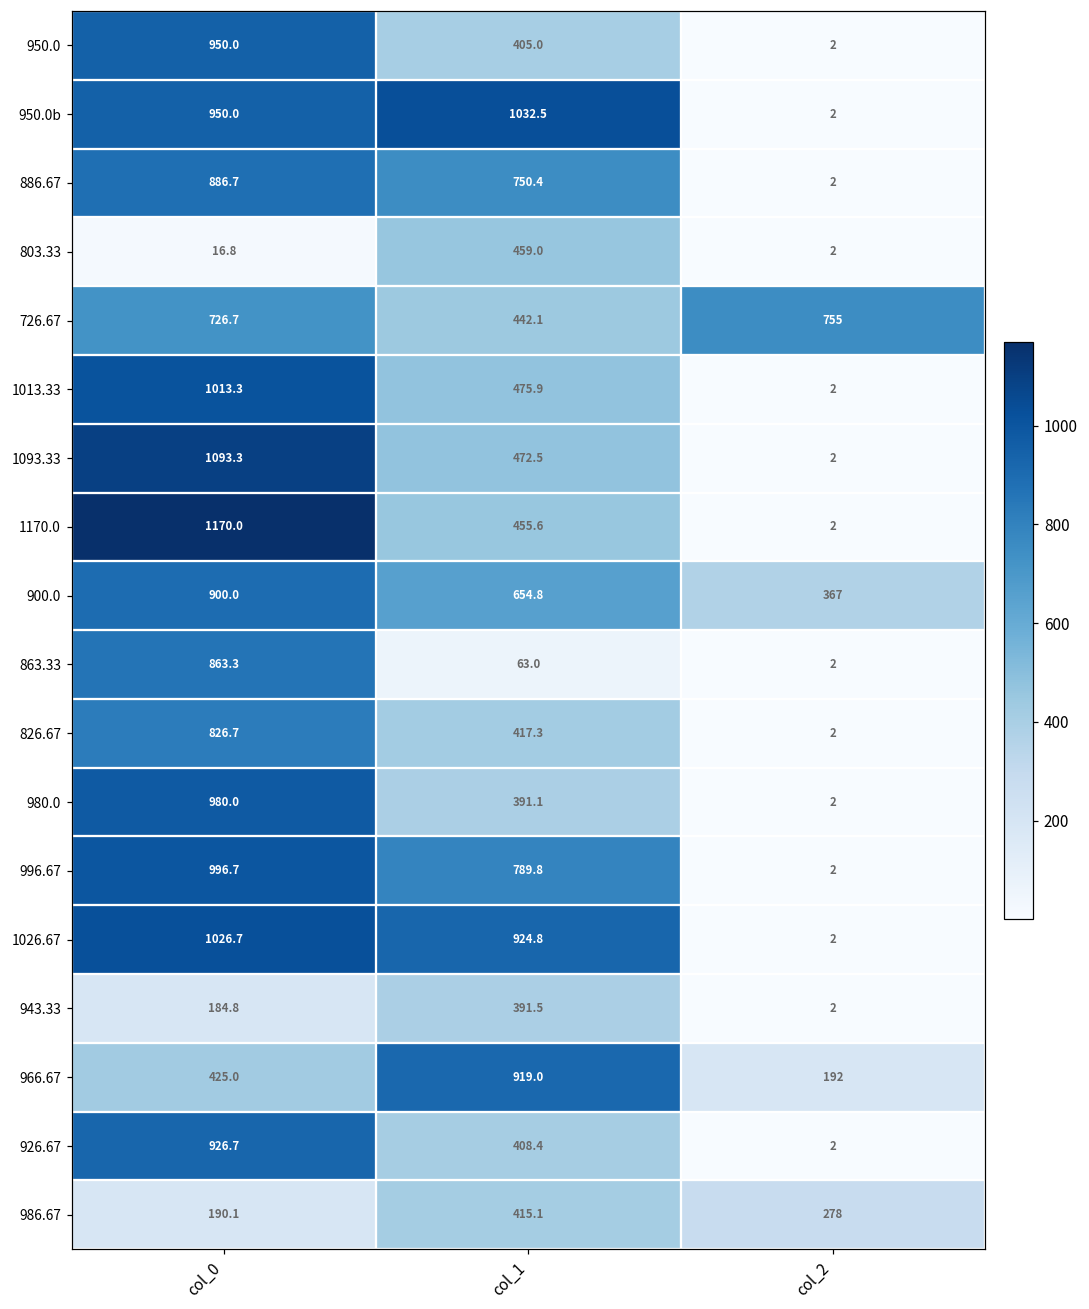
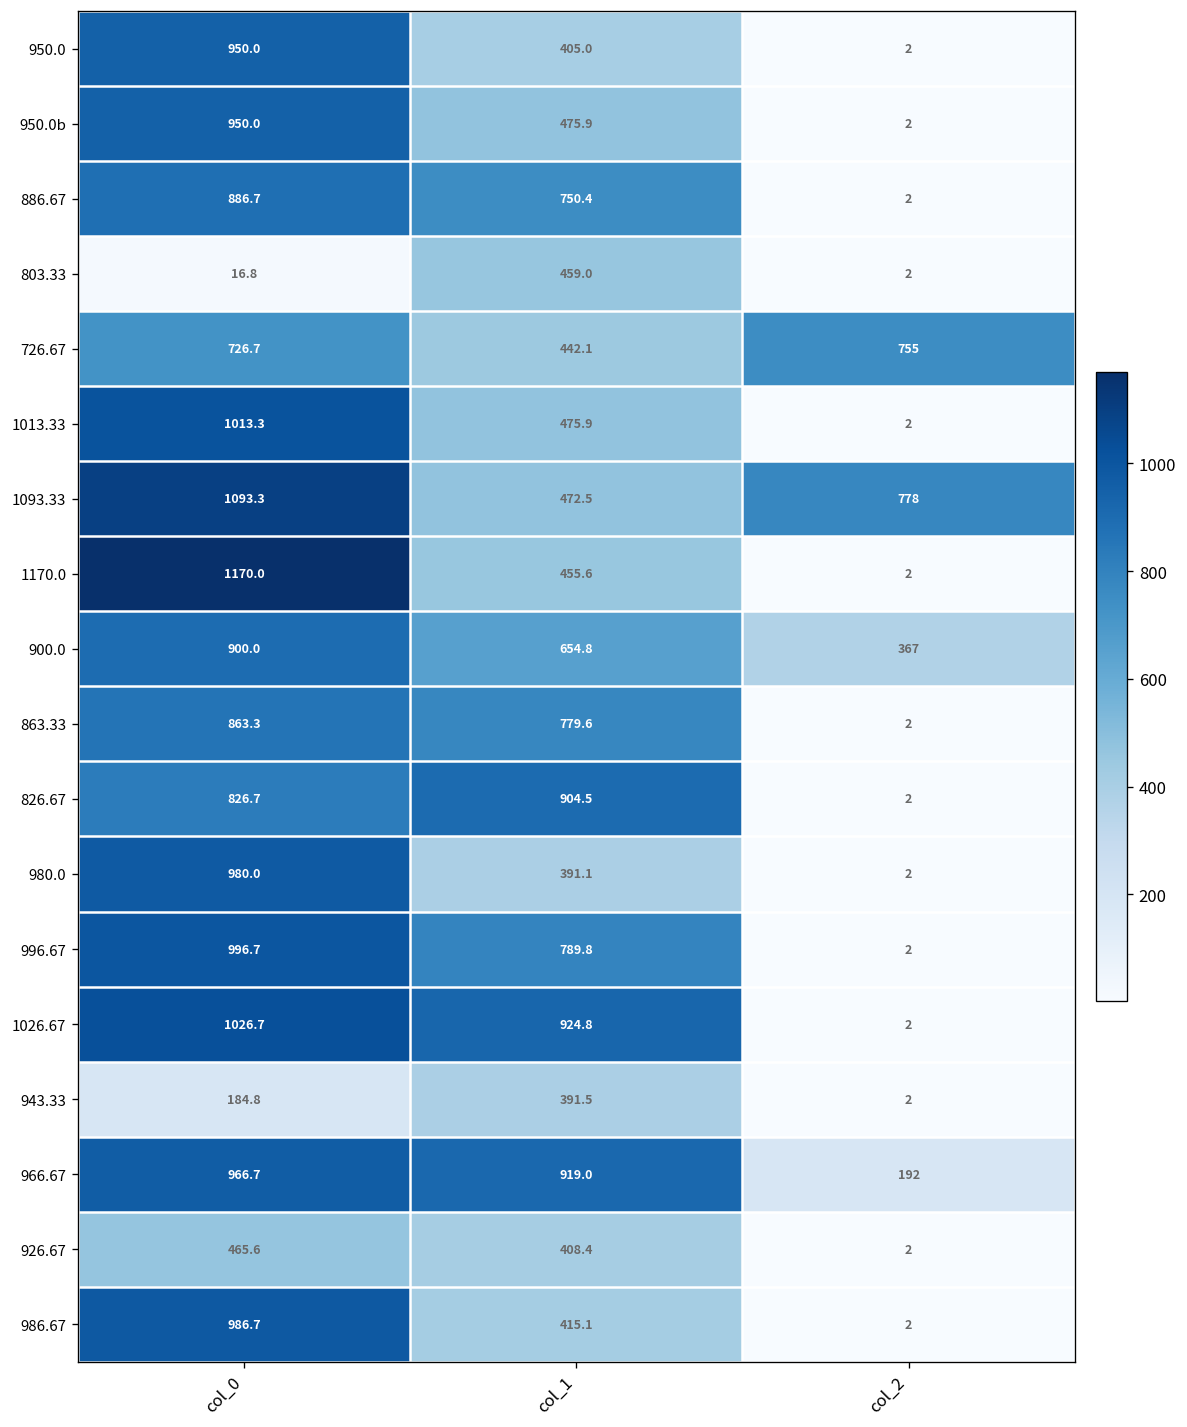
950.0b, col_1: 1032.5 -> 475.9
1093.33, col_2: 2 -> 778
863.33, col_1: 63.0 -> 779.6
826.67, col_1: 417.3 -> 904.5
966.67, col_0: 425.0 -> 966.7
926.67, col_0: 926.7 -> 465.6
986.67, col_0: 190.1 -> 986.7
986.67, col_2: 278 -> 2
